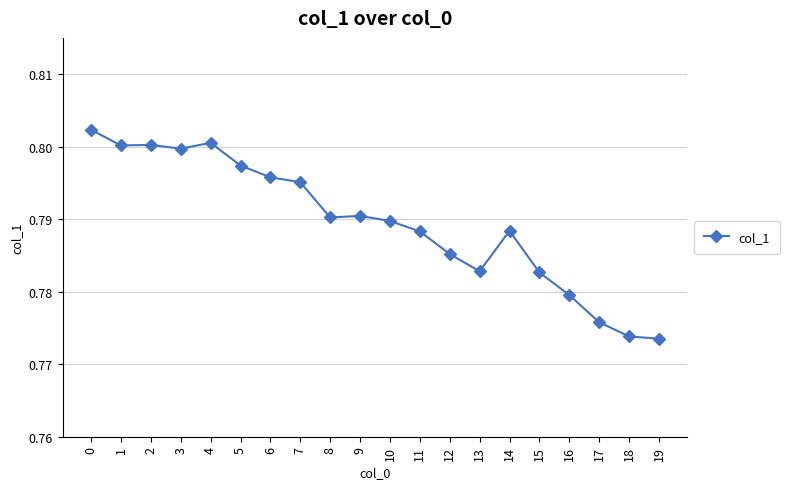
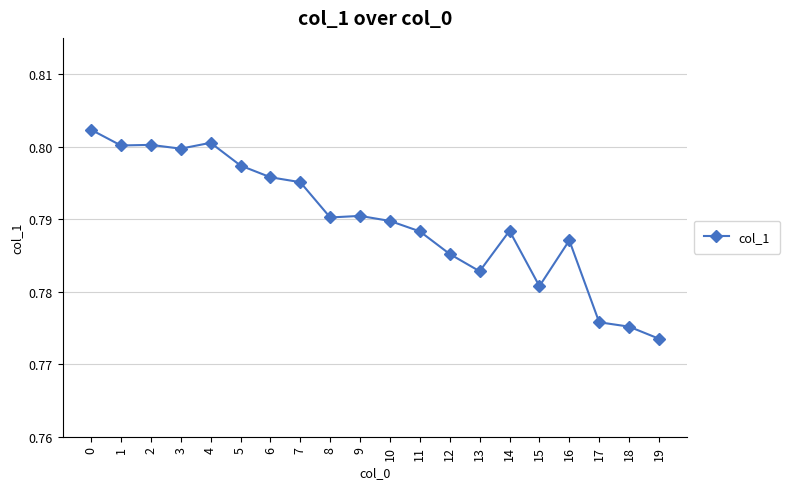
15: 0.783 -> 0.781
16: 0.780 -> 0.787
18: 0.774 -> 0.775
